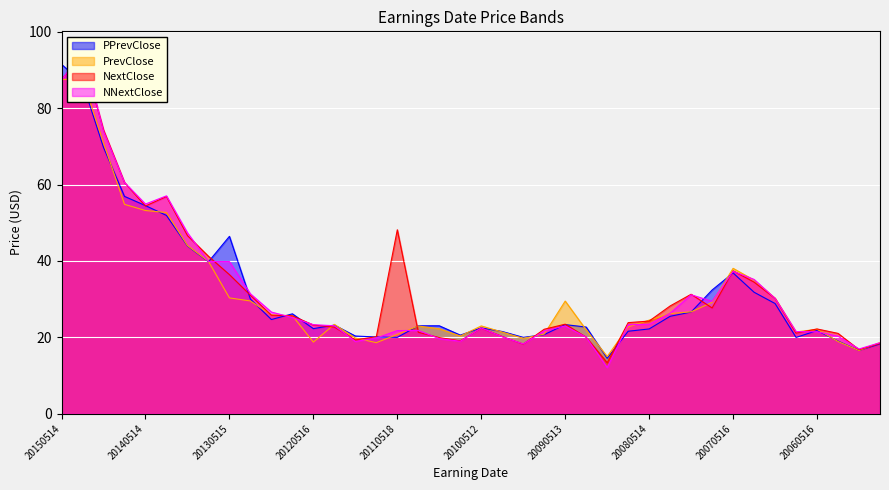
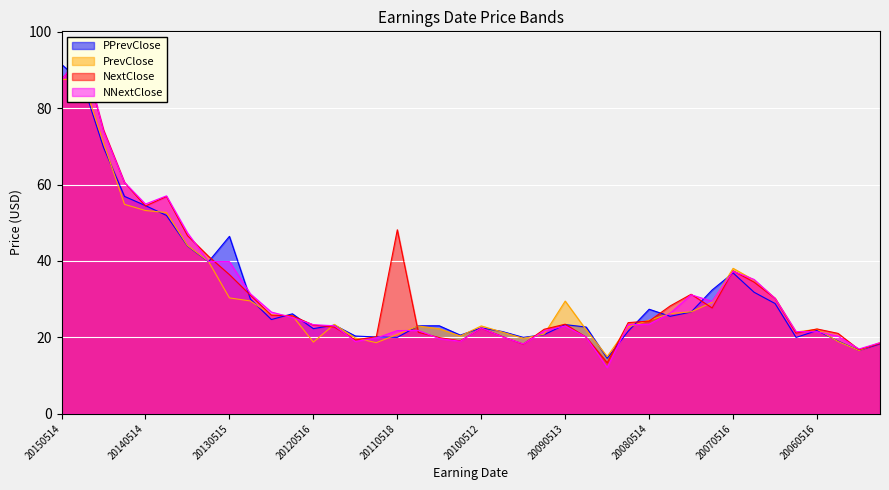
PPrevClose, 20080514: 22 -> 27
